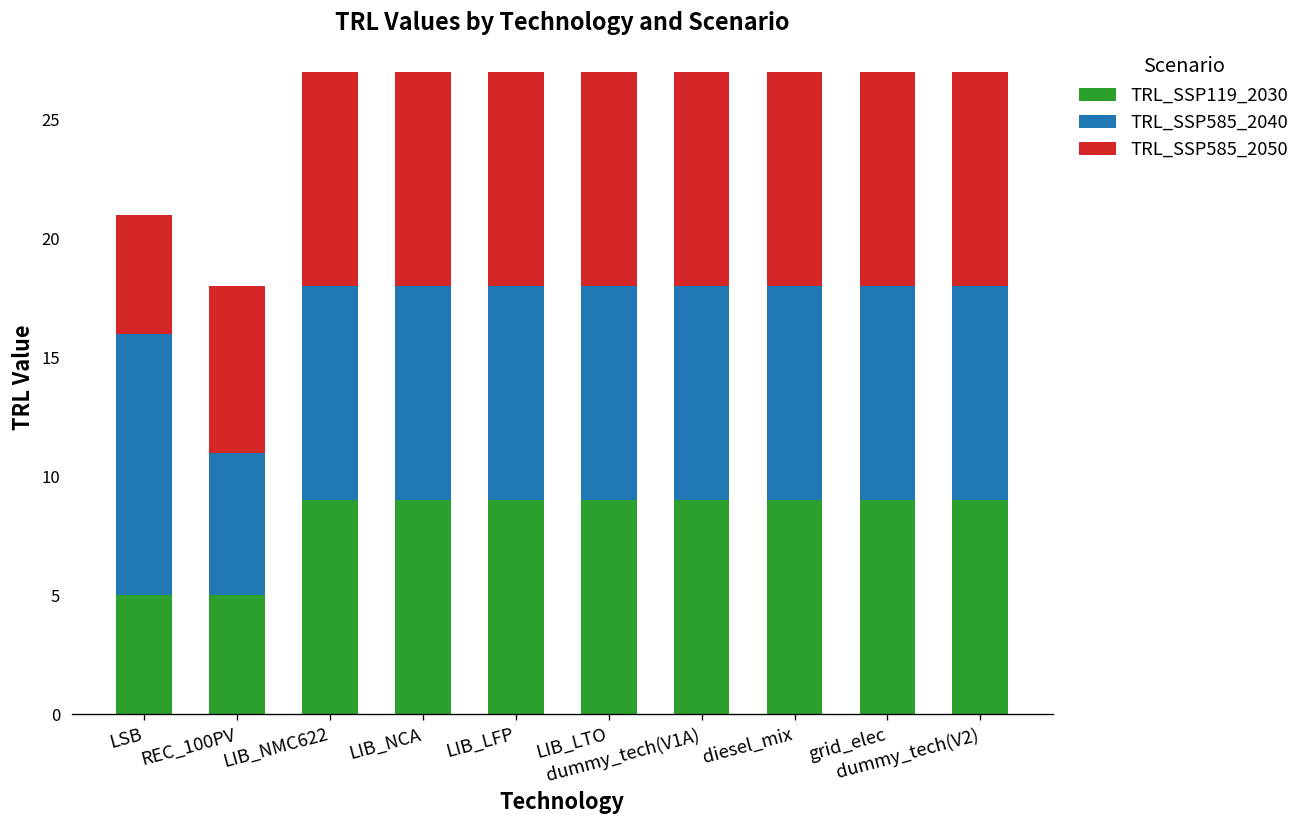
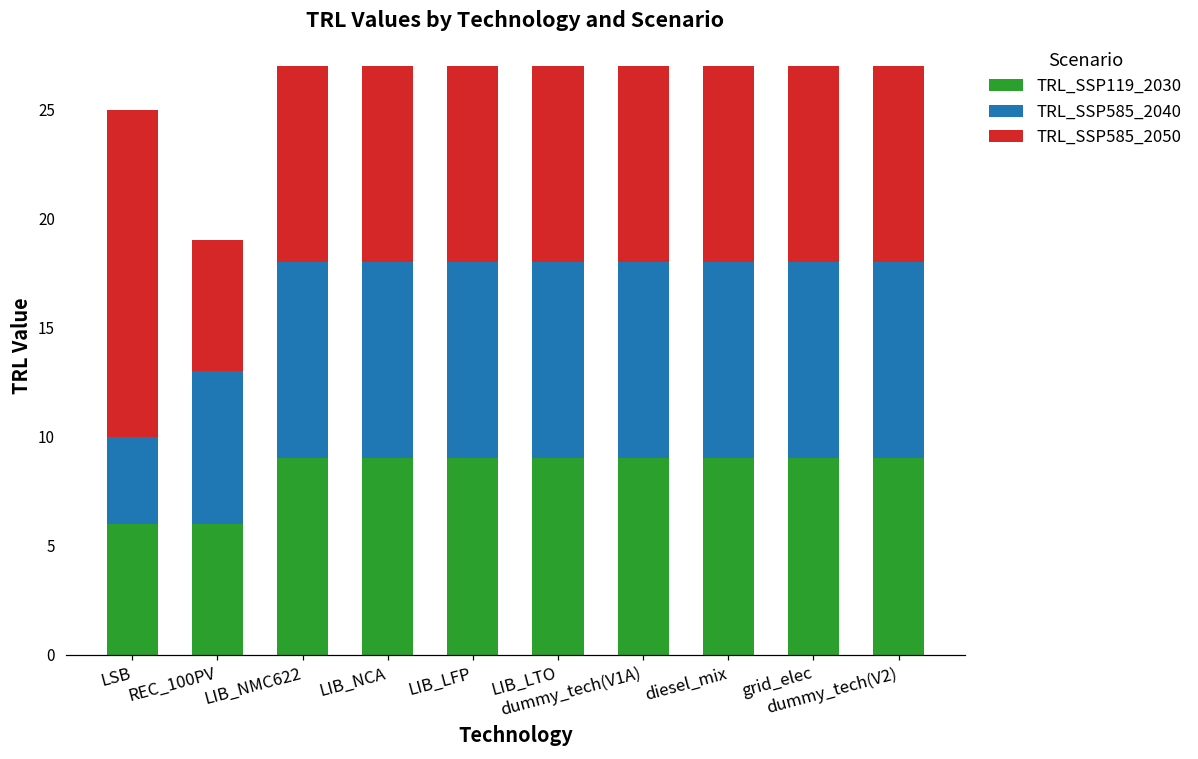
TRL_SSP119_2030, LSB: 5 -> 6
TRL_SSP585_2040, LSB: 11 -> 4
TRL_SSP585_2050, LSB: 5 -> 15
TRL_SSP119_2030, REC_100PV: 5 -> 6
TRL_SSP585_2040, REC_100PV: 6 -> 7
TRL_SSP585_2050, REC_100PV: 7 -> 6
